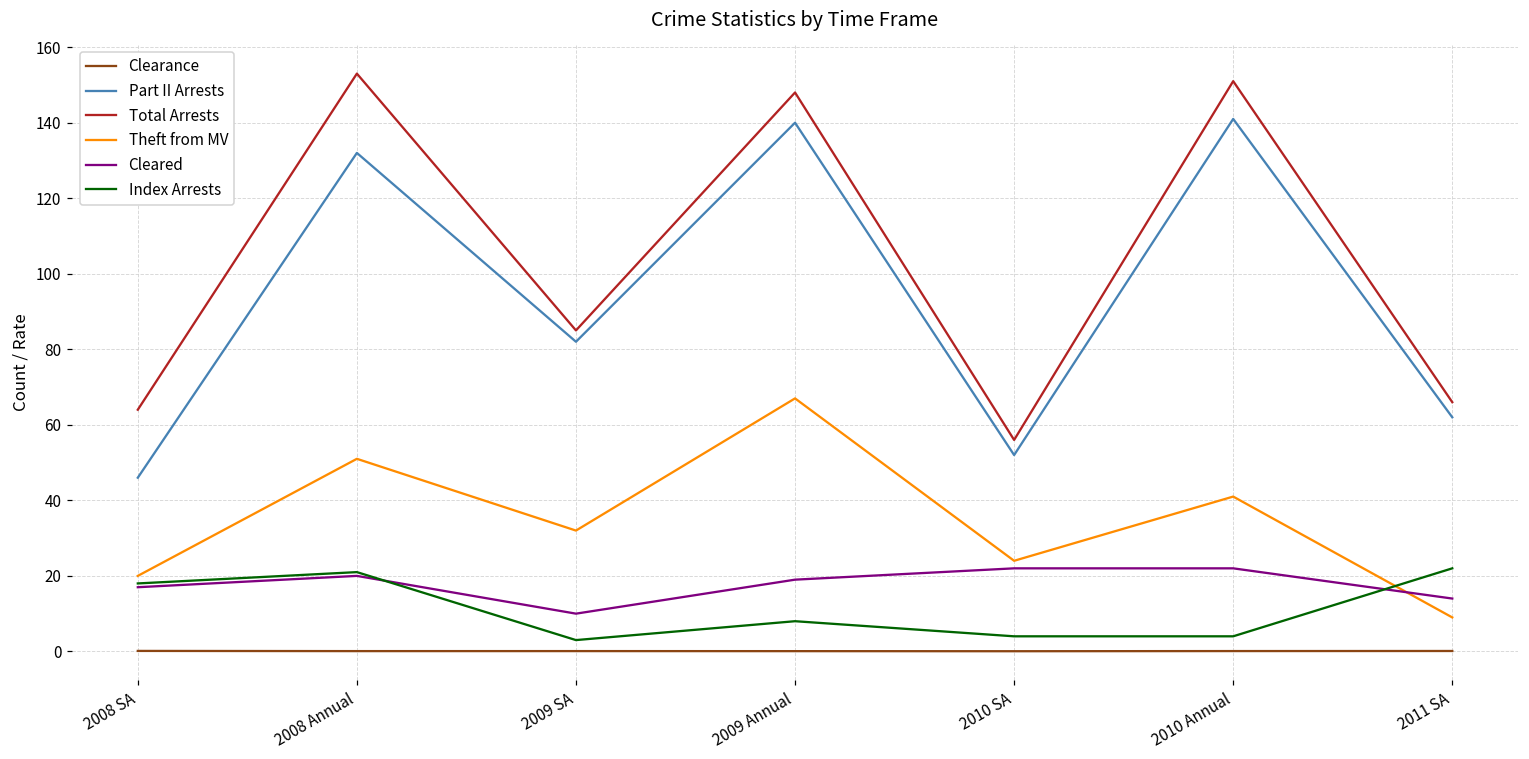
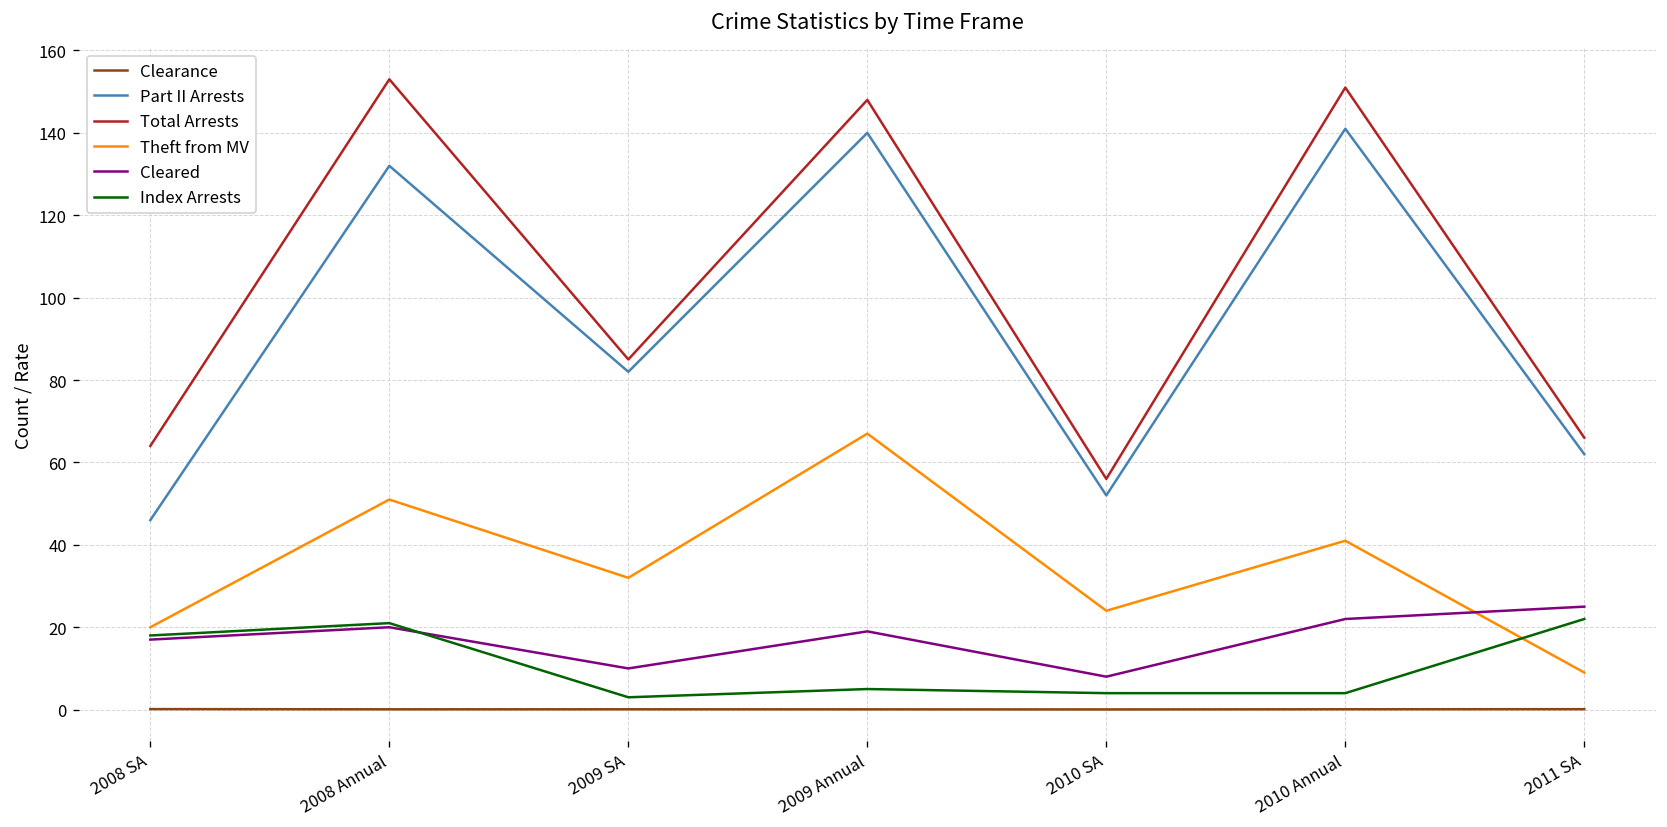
Index Arrests, 2009 Annual: 8 -> 5
Cleared, 2010 SA: 22 -> 8
Cleared, 2011 SA: 14 -> 25
